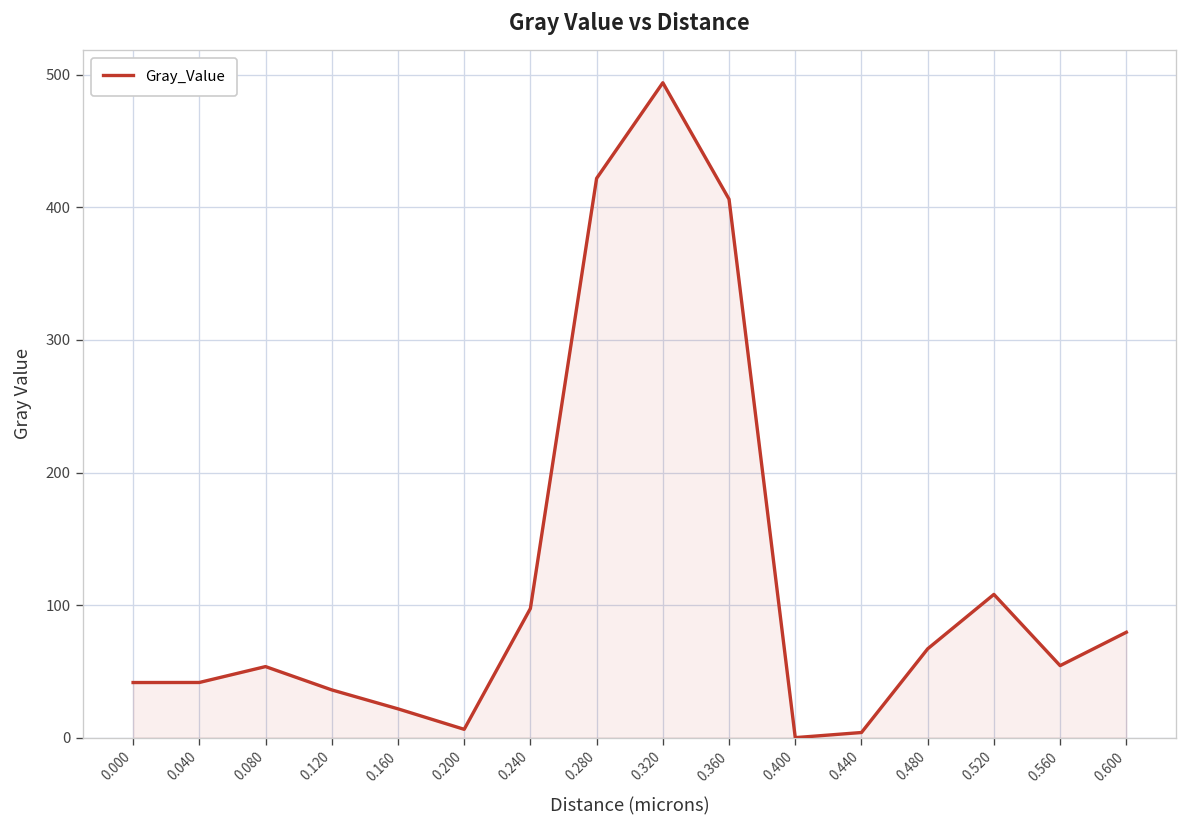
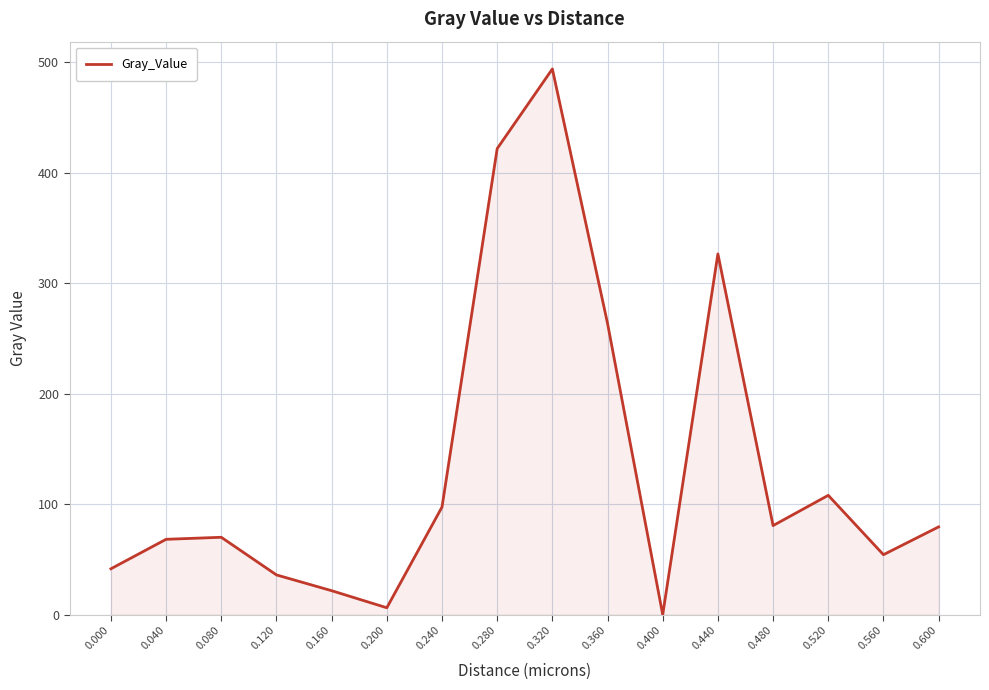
0.040: 42 -> 68
0.080: 54 -> 70
0.360: 406 -> 264
0.440: 4 -> 327
0.480: 67 -> 81
